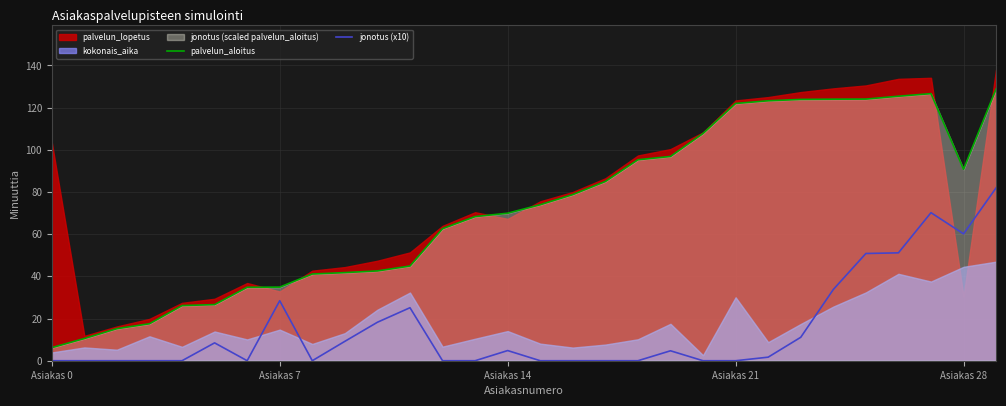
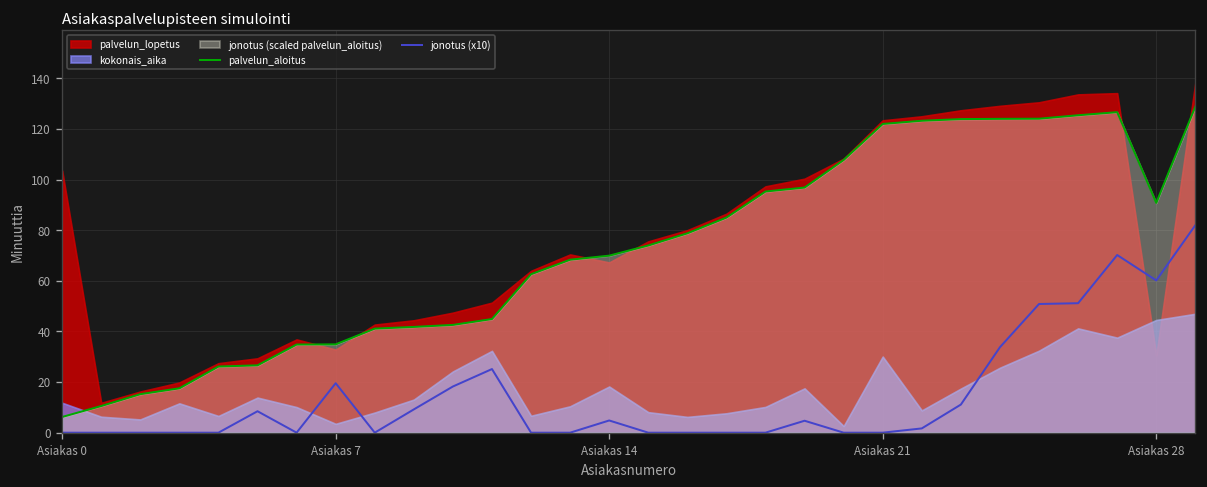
kokonais_aika, Asiakas 0: 4 -> 12
jonotus (x10), Asiakas 7: 28 -> 20
kokonais_aika, Asiakas 7: 15 -> 3
kokonais_aika, Asiakas 14: 14 -> 18
